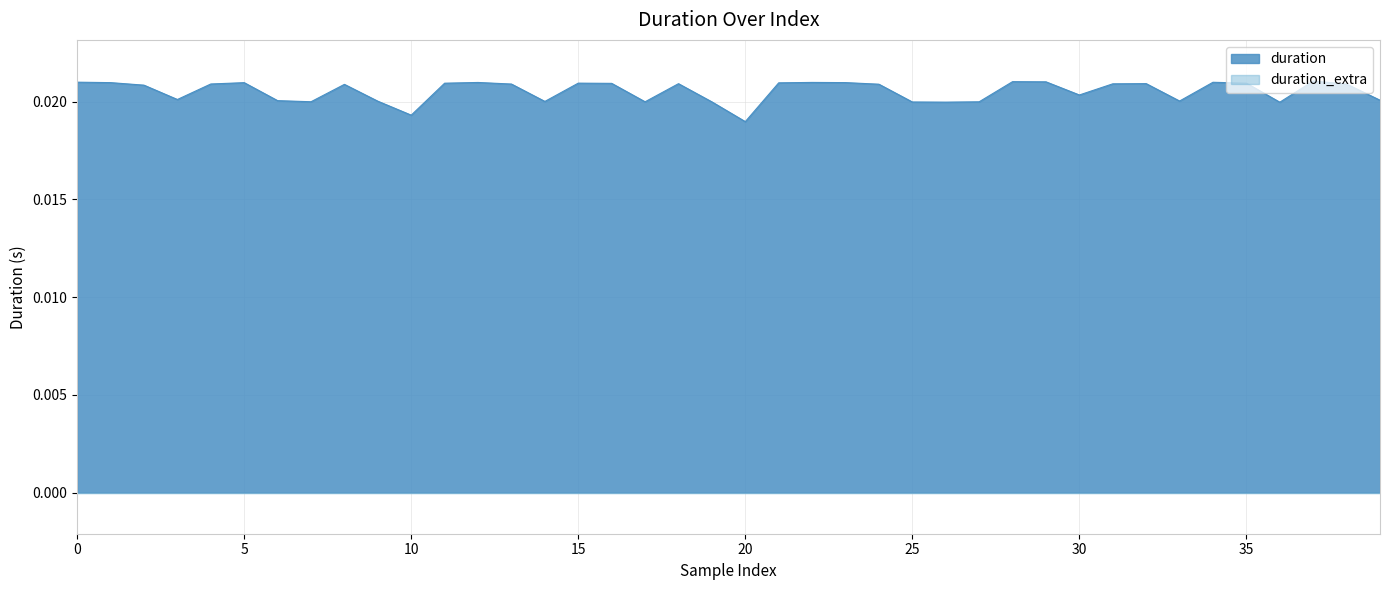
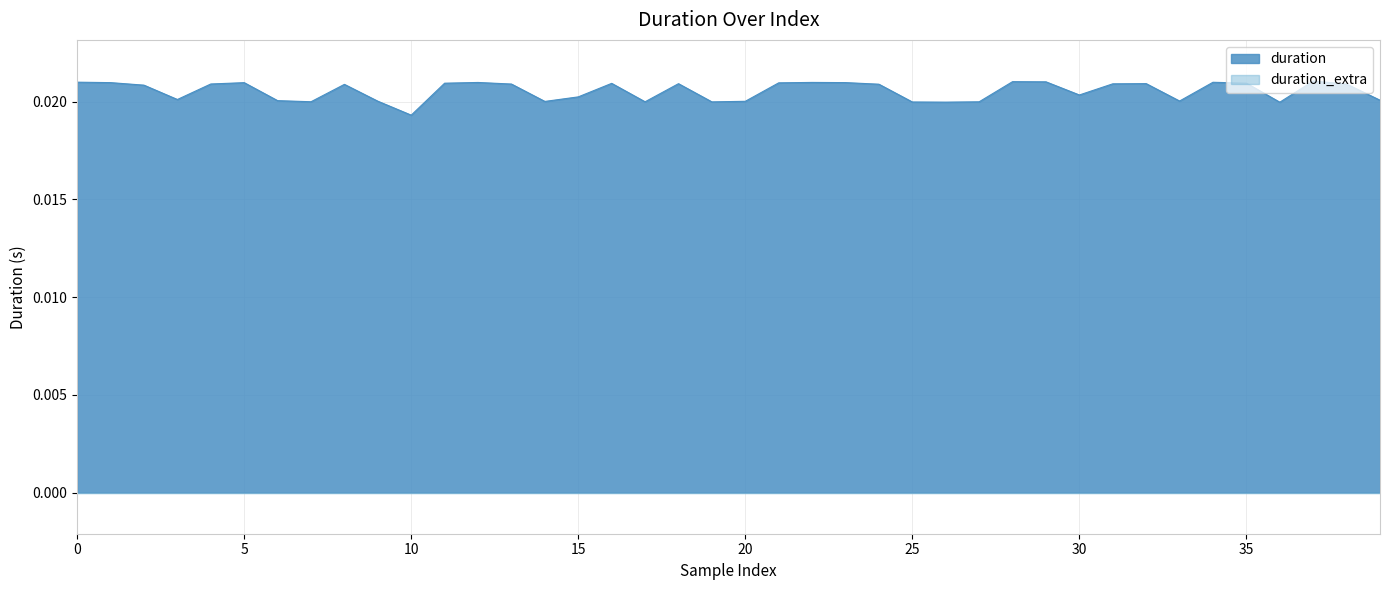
duration, 15: 0.0209 -> 0.0202
duration, 20: 0.0190 -> 0.0200
